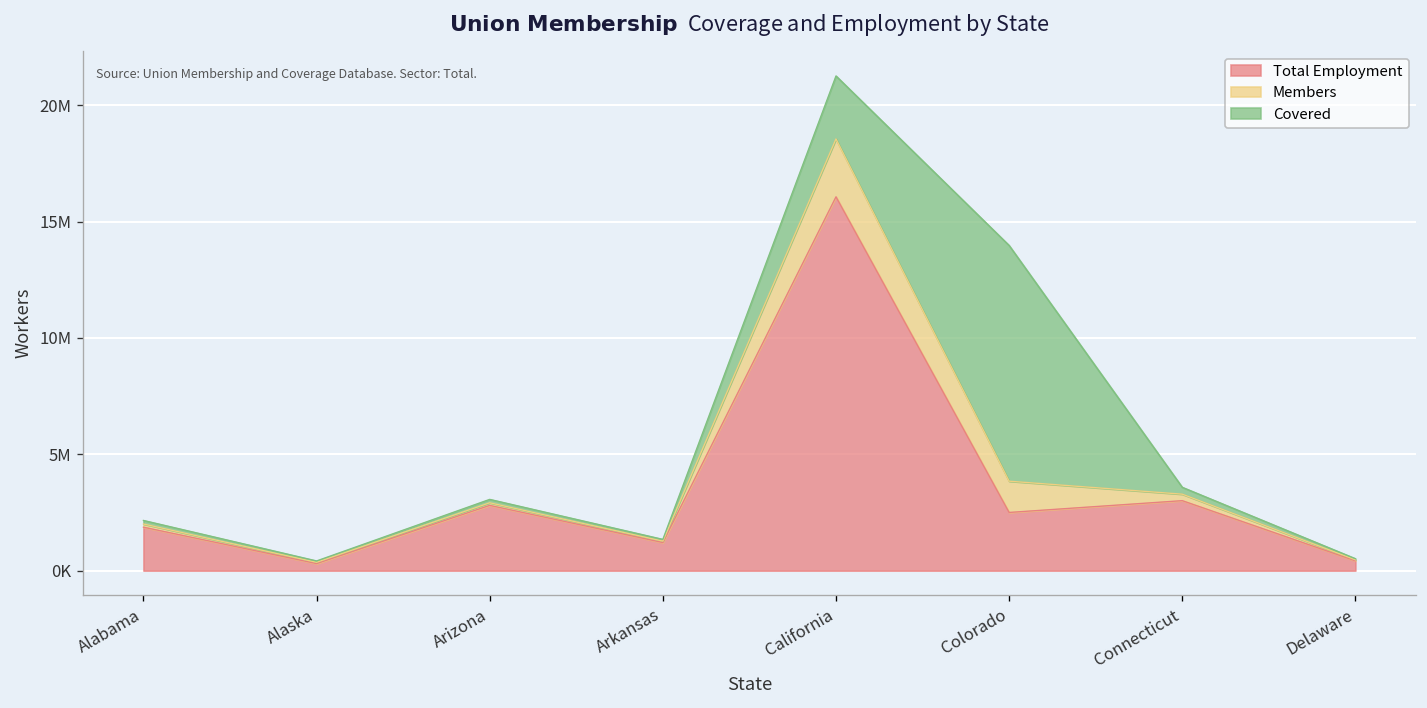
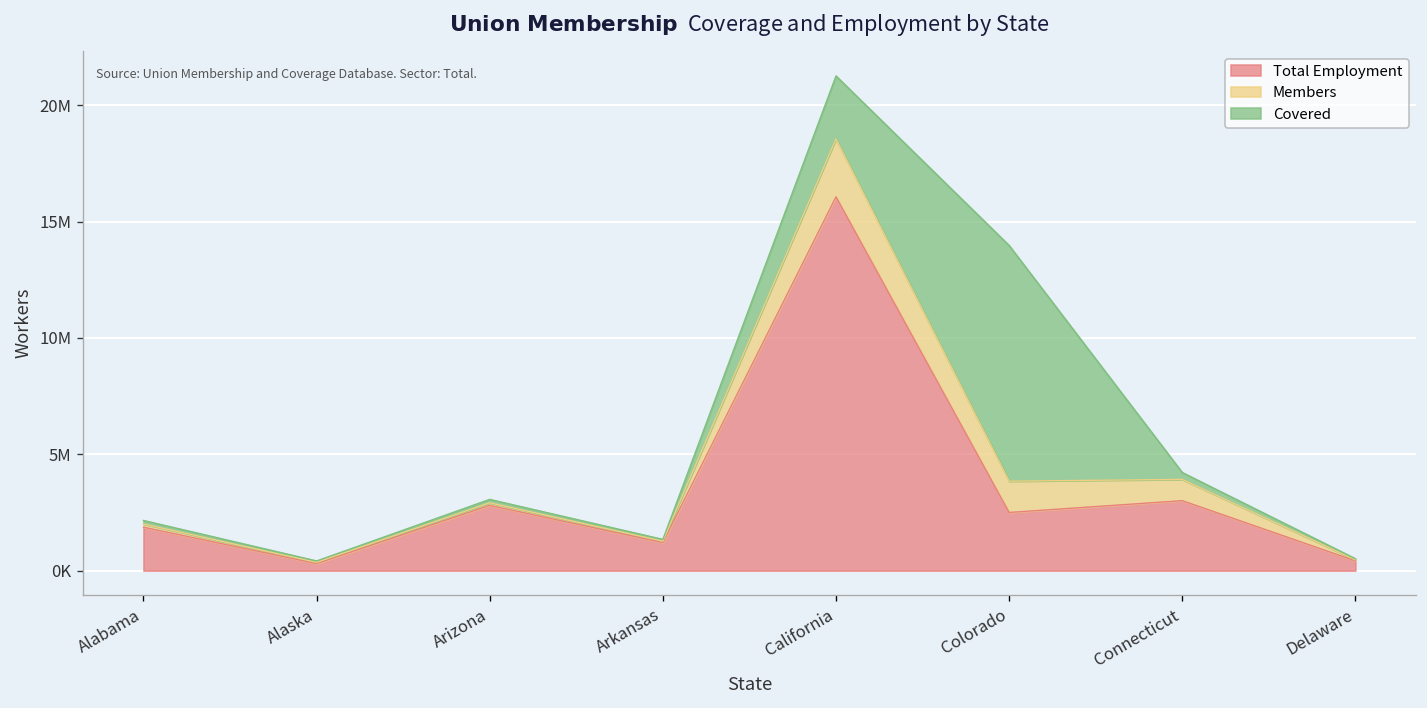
Members, Connecticut: 300000 -> 900000
